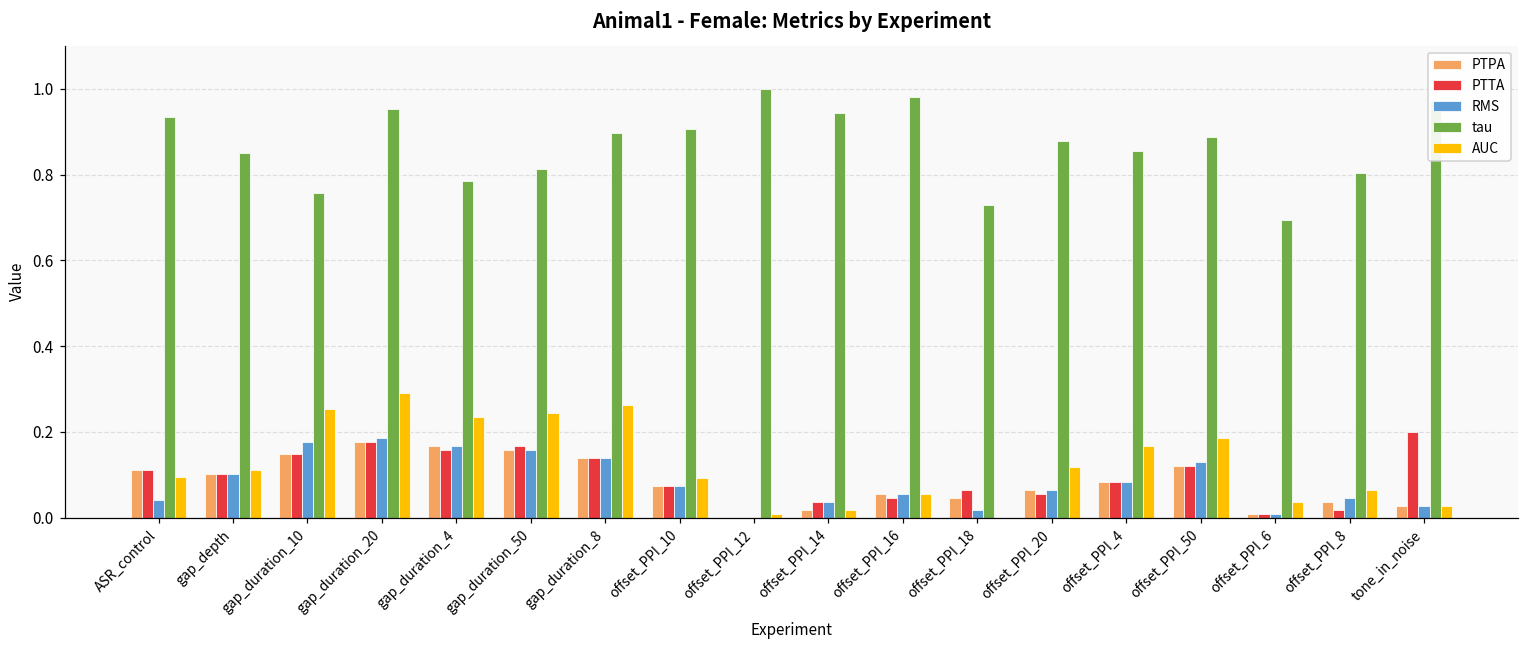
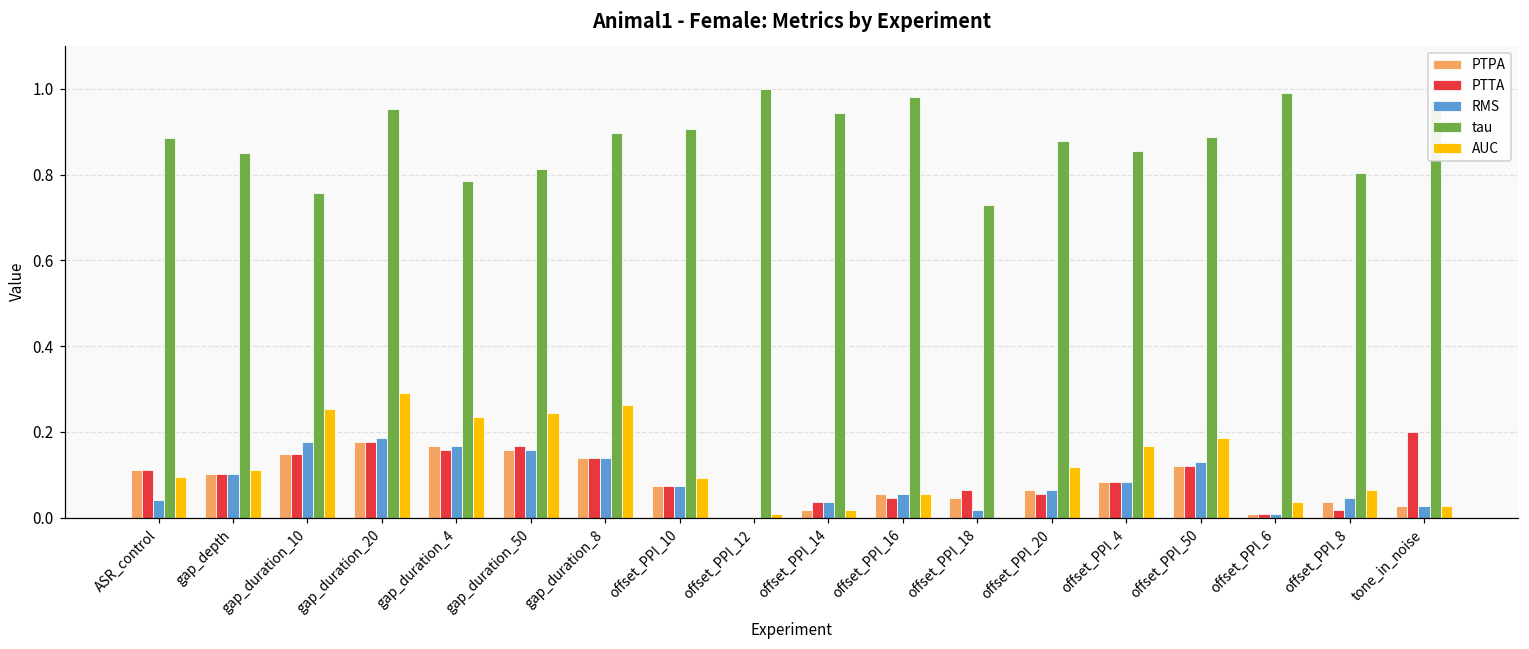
tau, ASR_control: 0.93 -> 0.89
tau, offset_PPI_6: 0.69 -> 0.99
